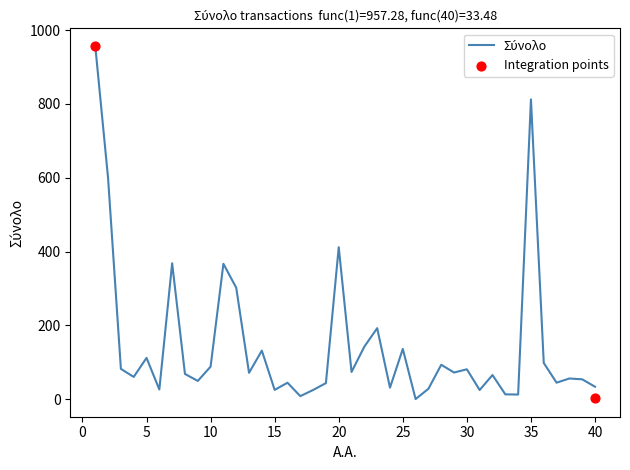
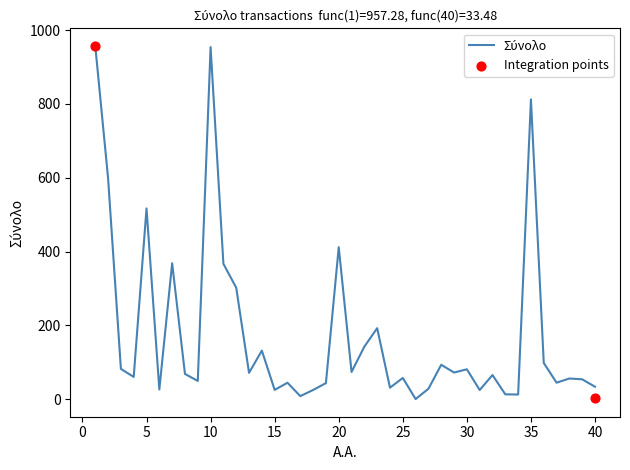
Σύνολο, 5: 110 -> 520
Σύνολο, 10: 90 -> 950
Σύνολο, 25: 140 -> 60
